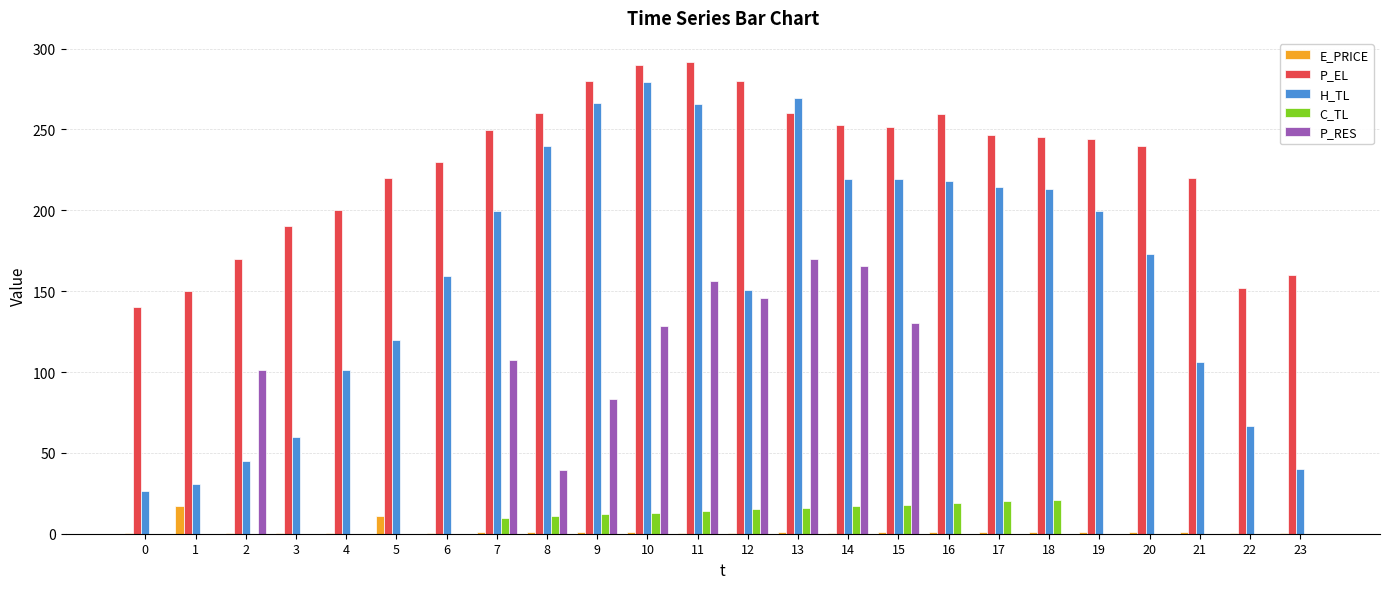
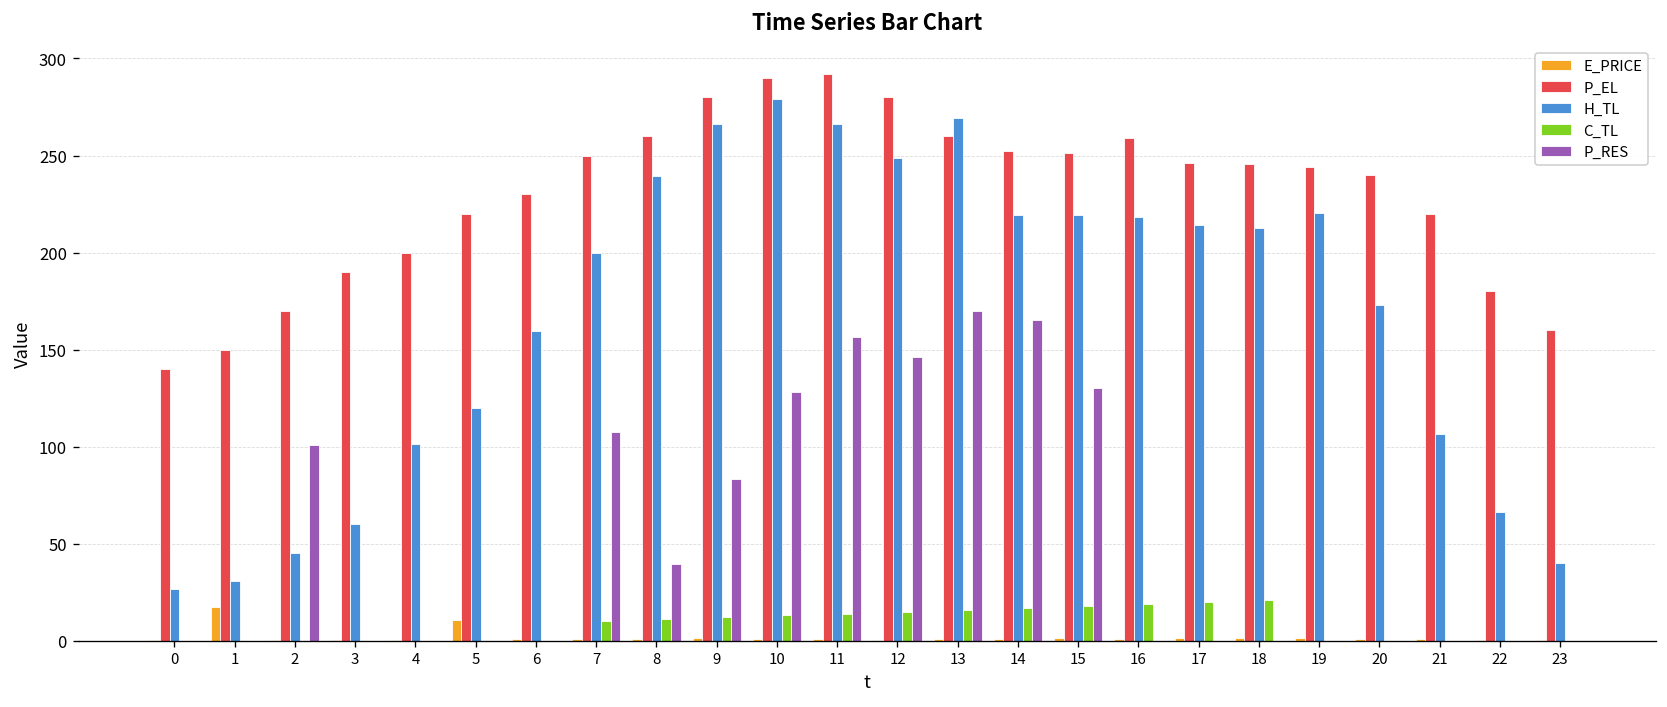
H_TL, 12: 150 -> 249
H_TL, 19: 200 -> 220
P_EL, 22: 152 -> 180
